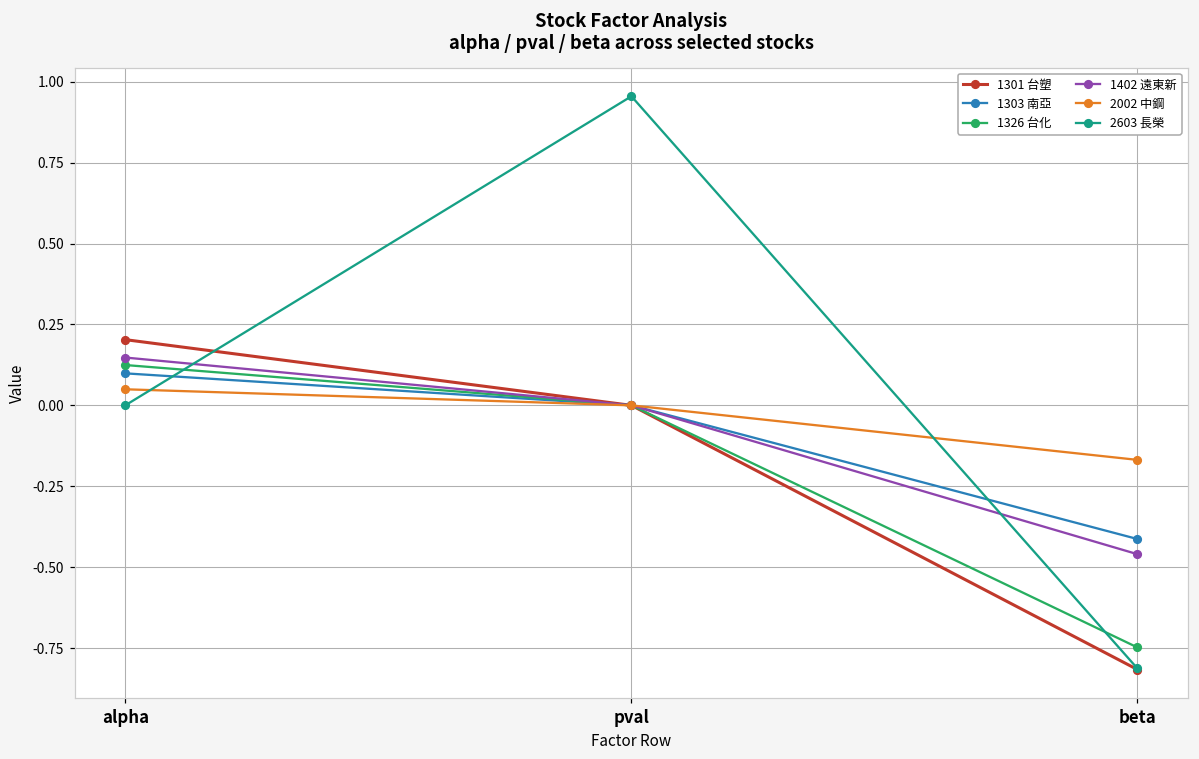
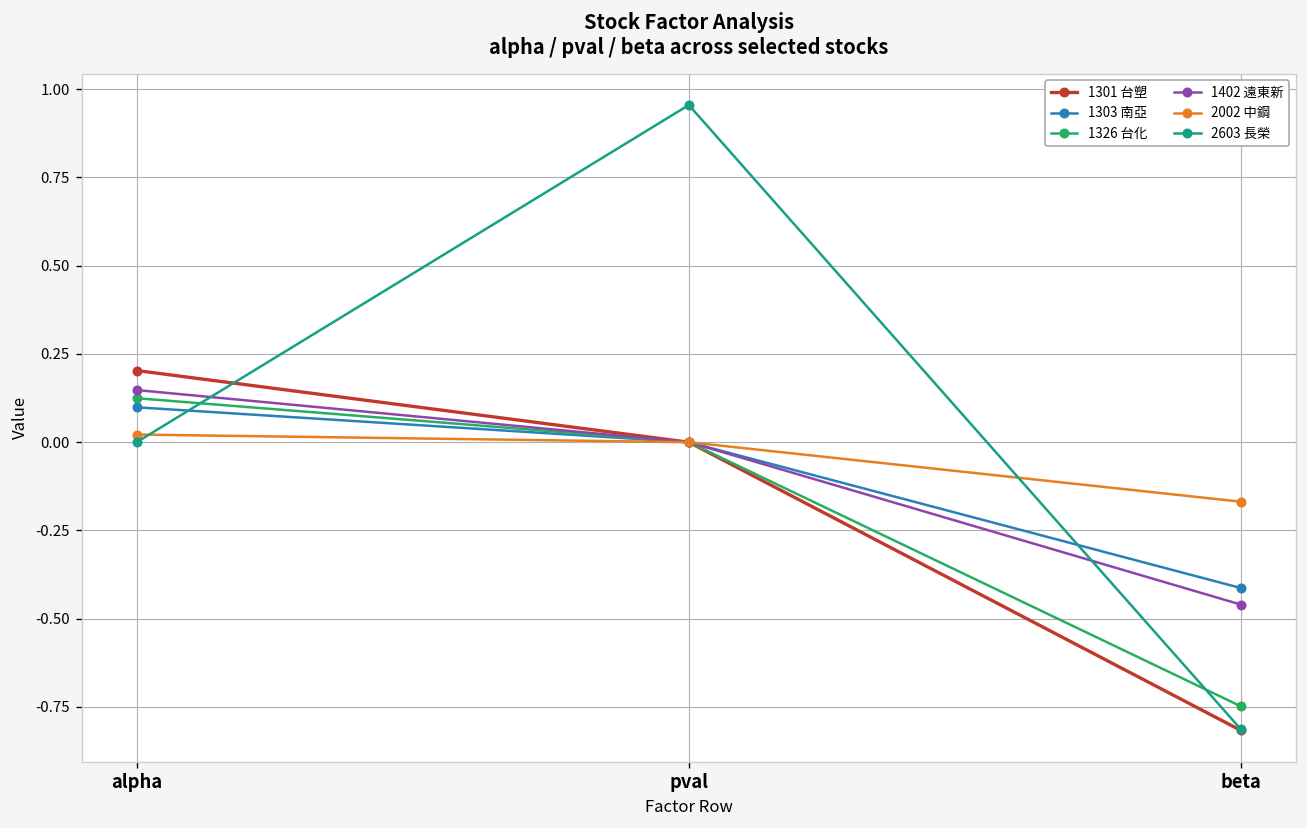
2002 中鋼, alpha: 0.05 -> 0.02
